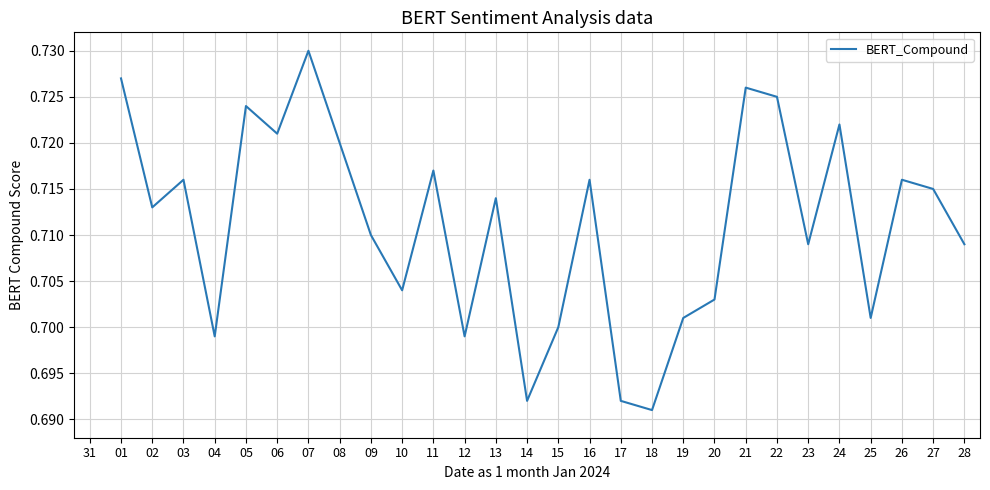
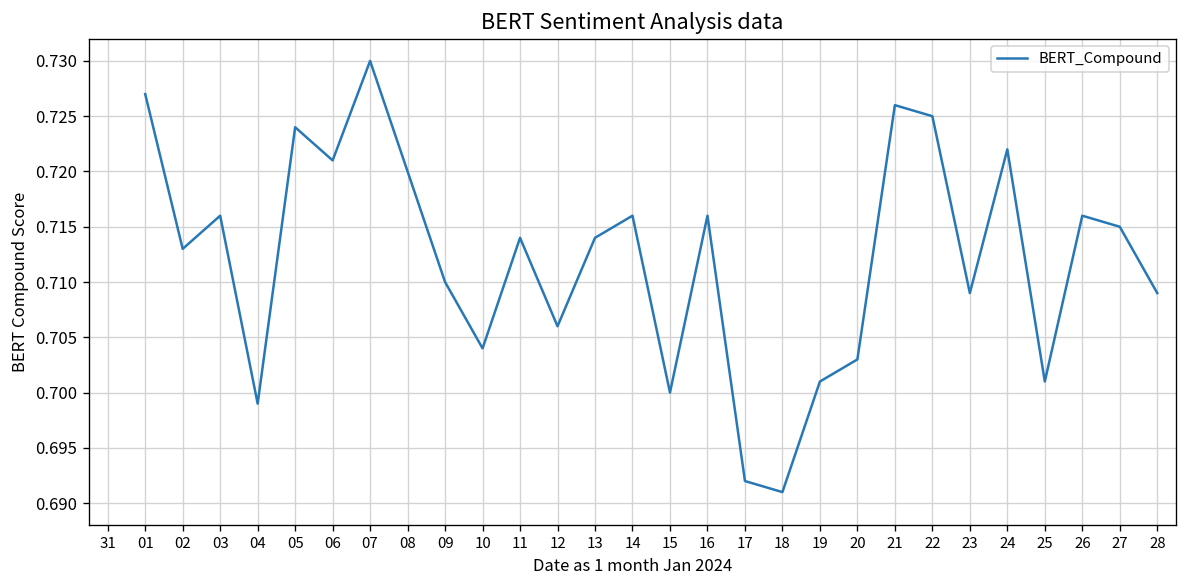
11: 0.717 -> 0.714
12: 0.699 -> 0.706
14: 0.692 -> 0.716
